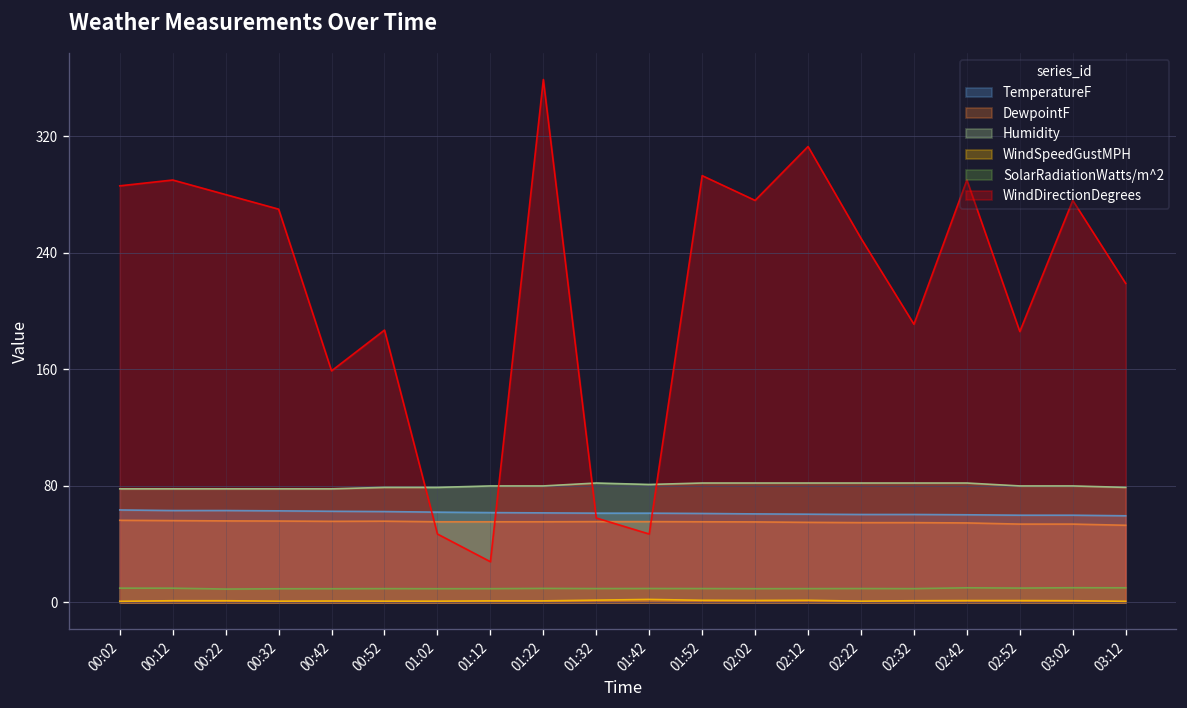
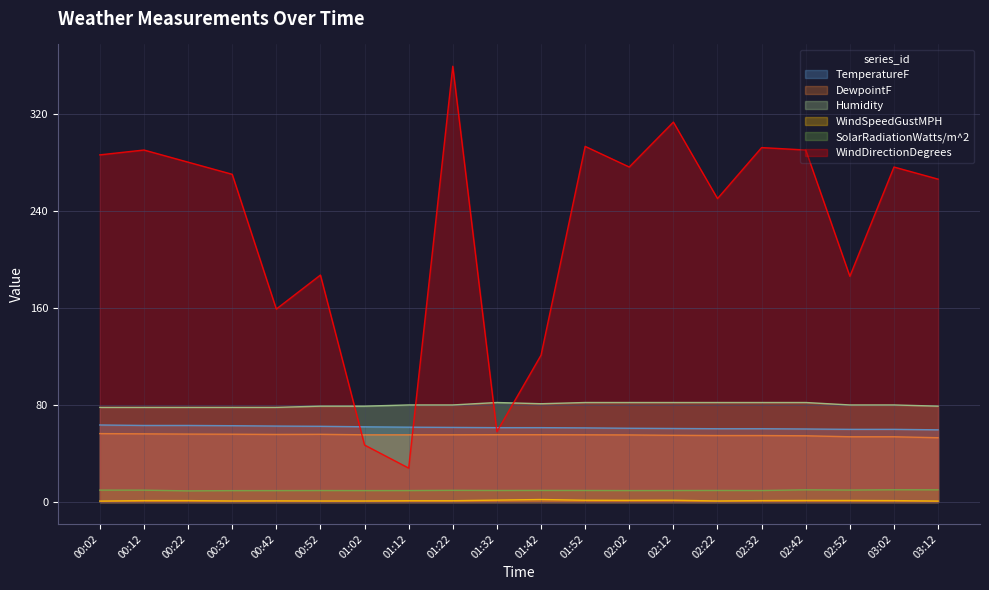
WindDirectionDegrees, 01:42: 47 -> 121
WindDirectionDegrees, 02:32: 191 -> 292
WindDirectionDegrees, 03:12: 219 -> 266
